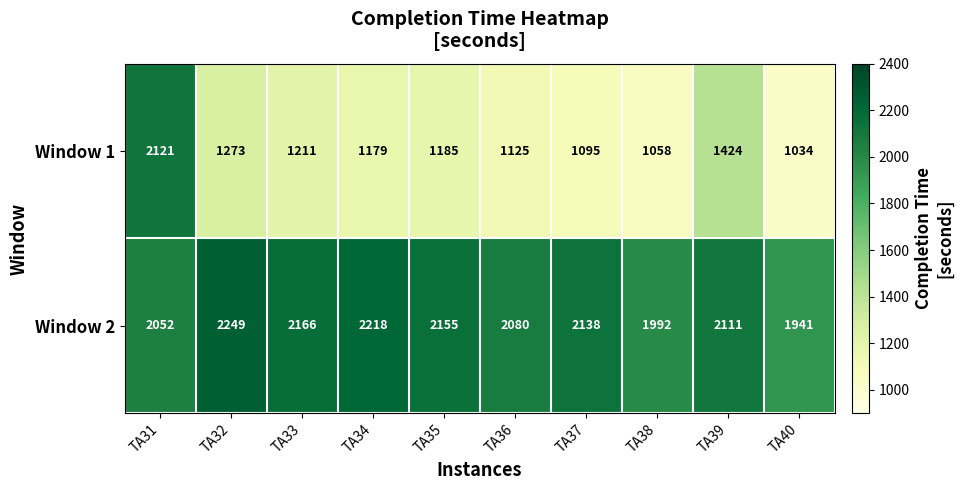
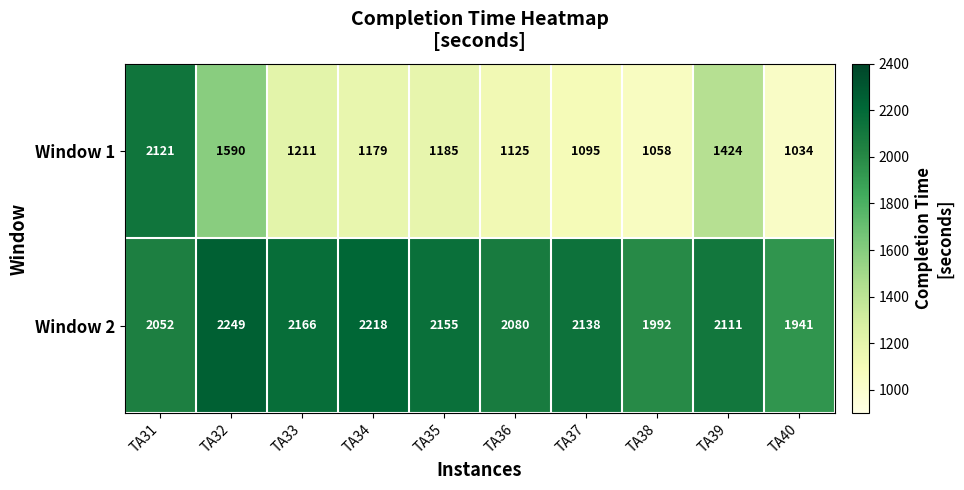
Window 1, TA32: 1273 -> 1590
